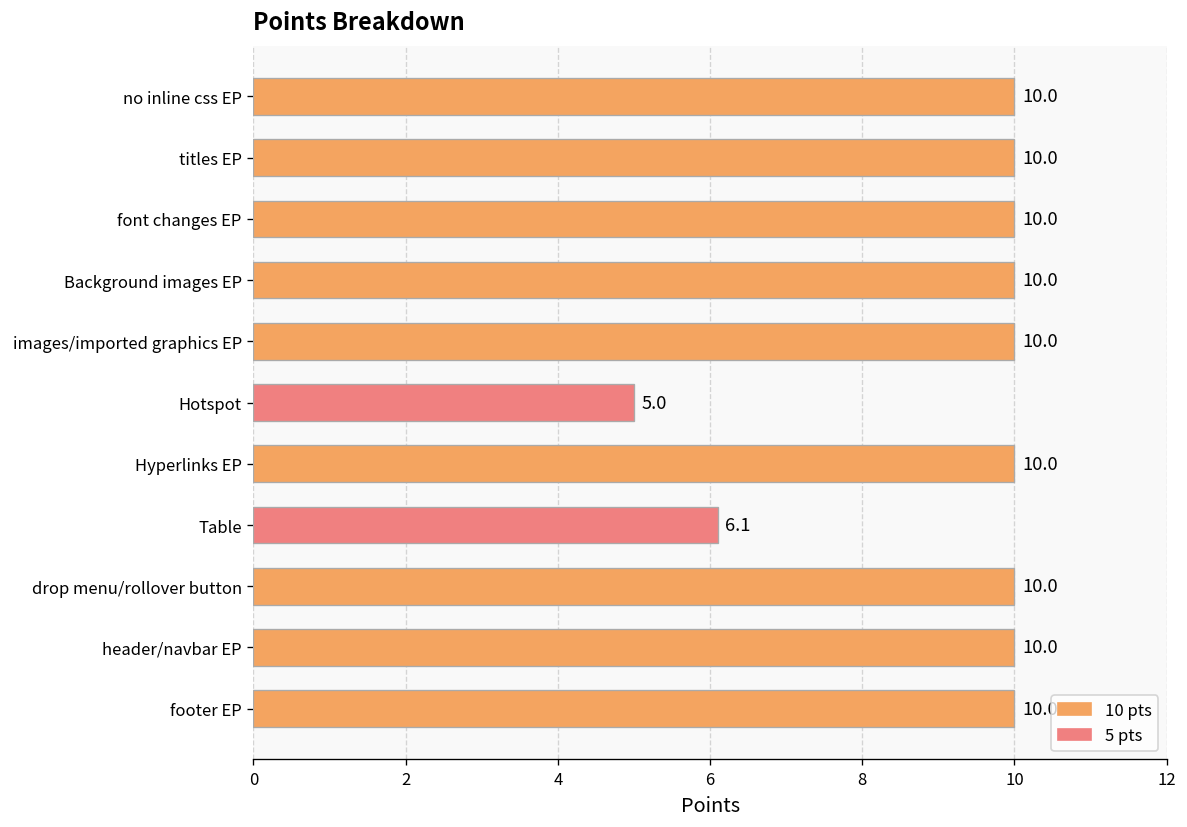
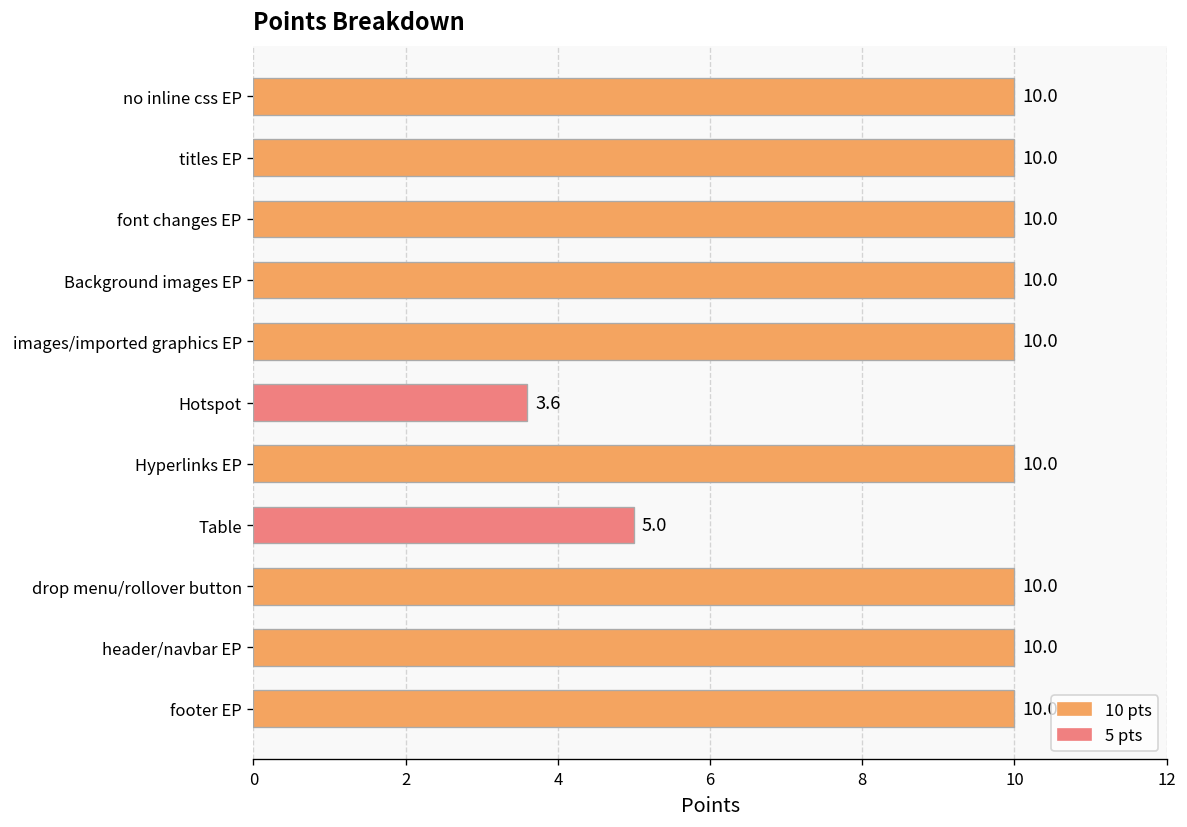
Hotspot: 5.0 -> 3.6
Table: 6.1 -> 5.0
